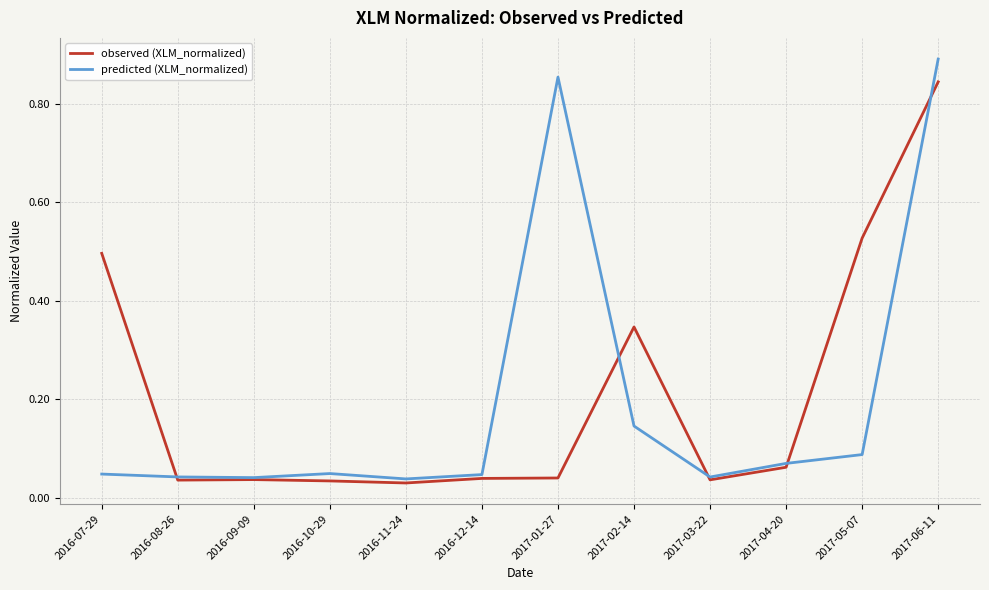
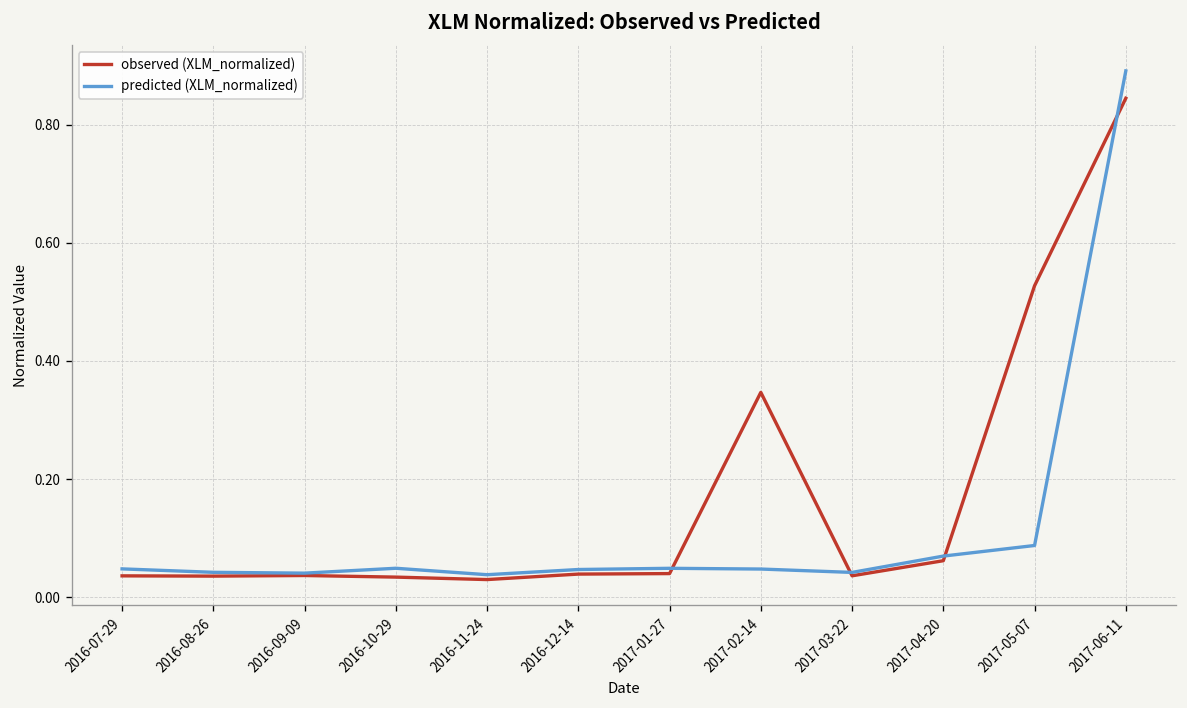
observed (XLM_normalized), 2016-07-29: 0.50 -> 0.04
predicted (XLM_normalized), 2017-01-27: 0.85 -> 0.05
predicted (XLM_normalized), 2017-02-14: 0.15 -> 0.05
